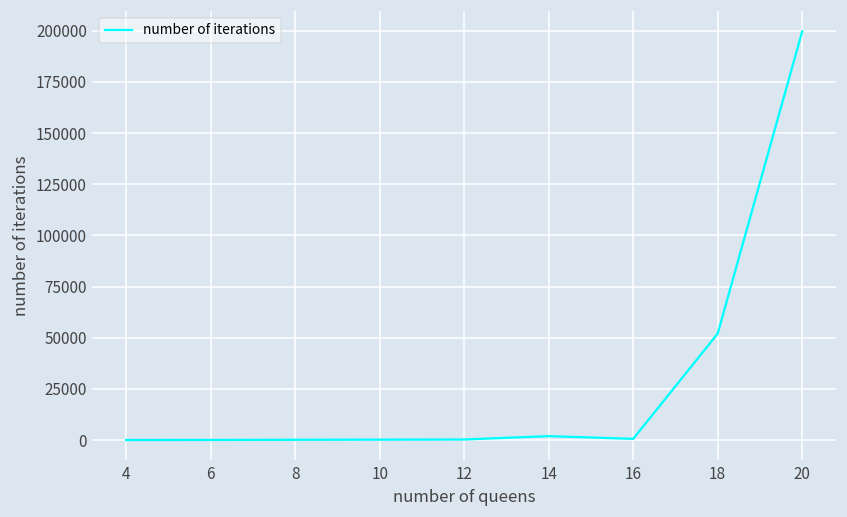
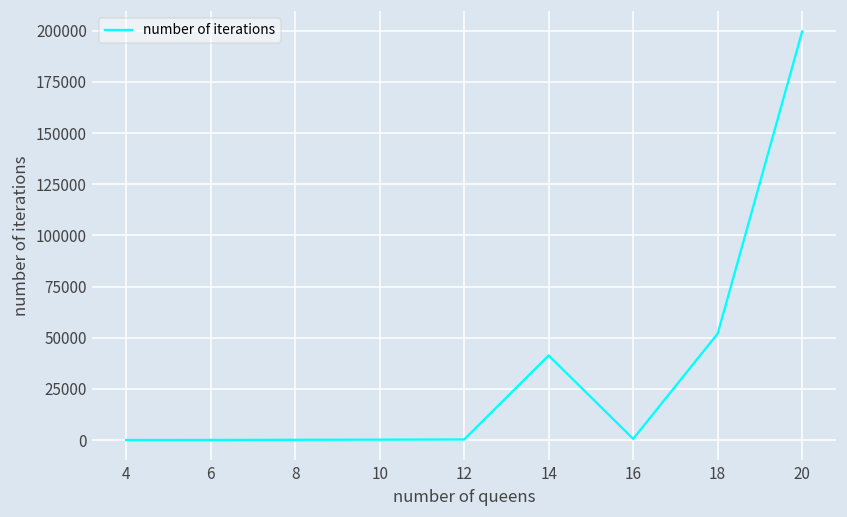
14: 2000 -> 41000
